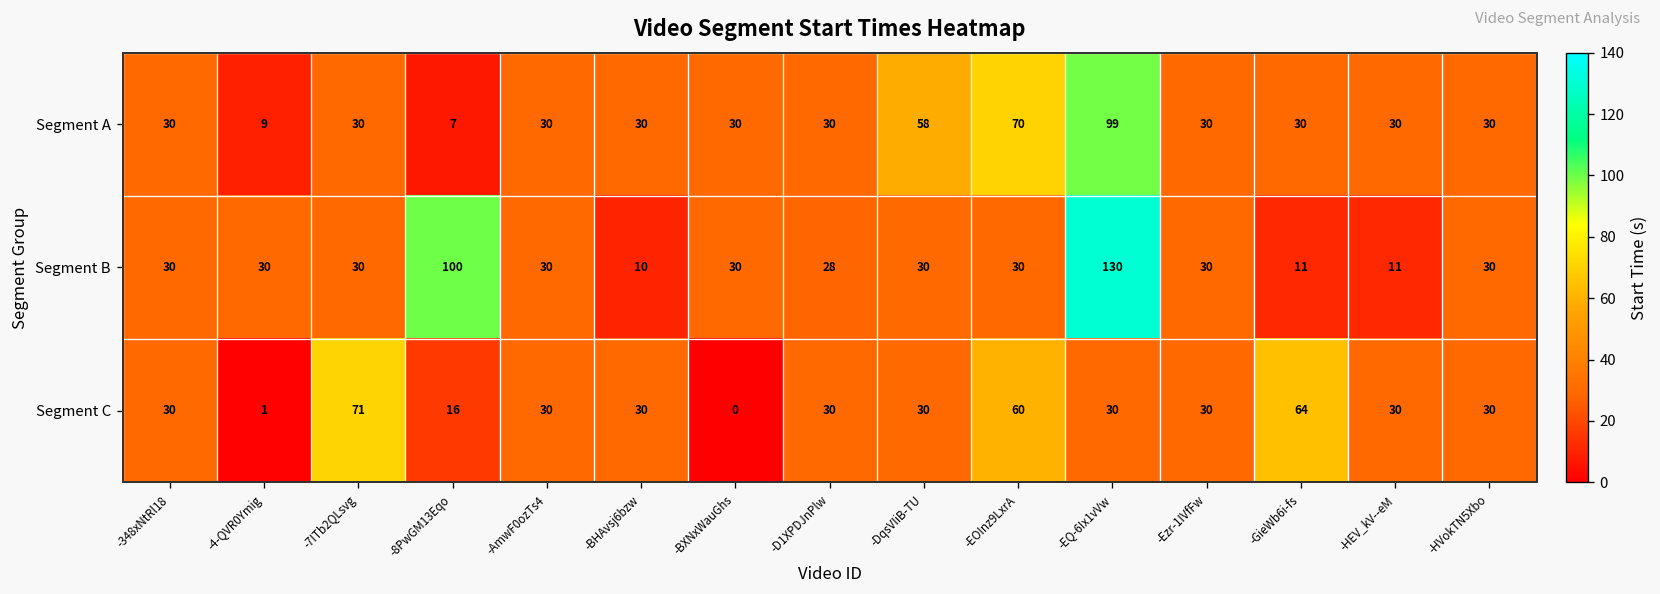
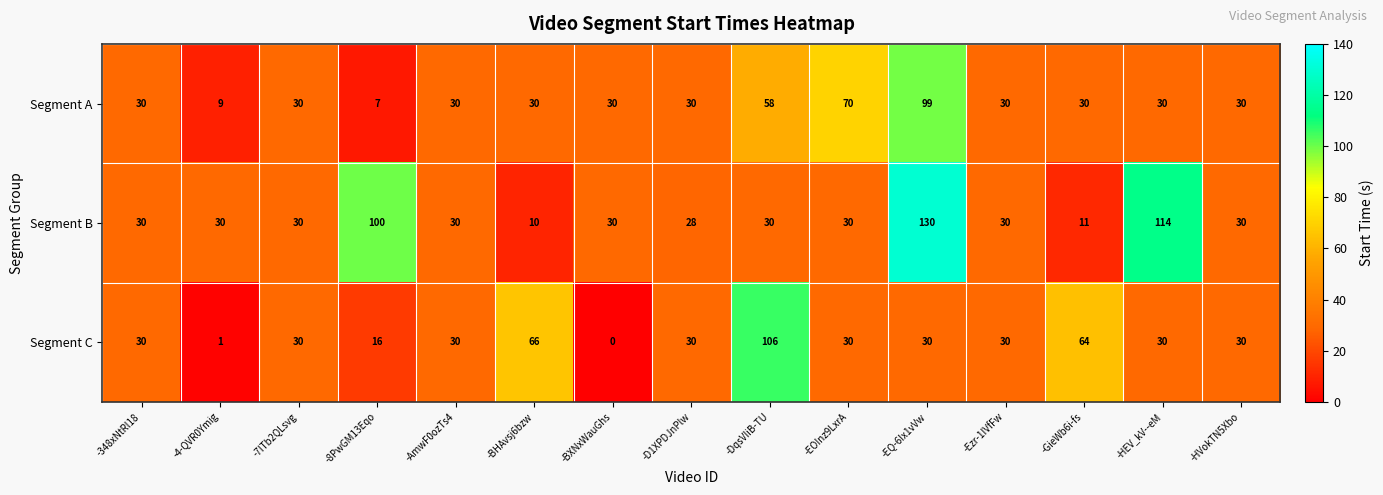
Segment B, -HEV_kV--eM: 11 -> 114
Segment C, -7ITb2QLsvg: 71 -> 30
Segment C, -BHAvsj6bzw: 30 -> 66
Segment C, -DqsVIiB-TU: 30 -> 106
Segment C, -EOInz9LxrA: 60 -> 30
